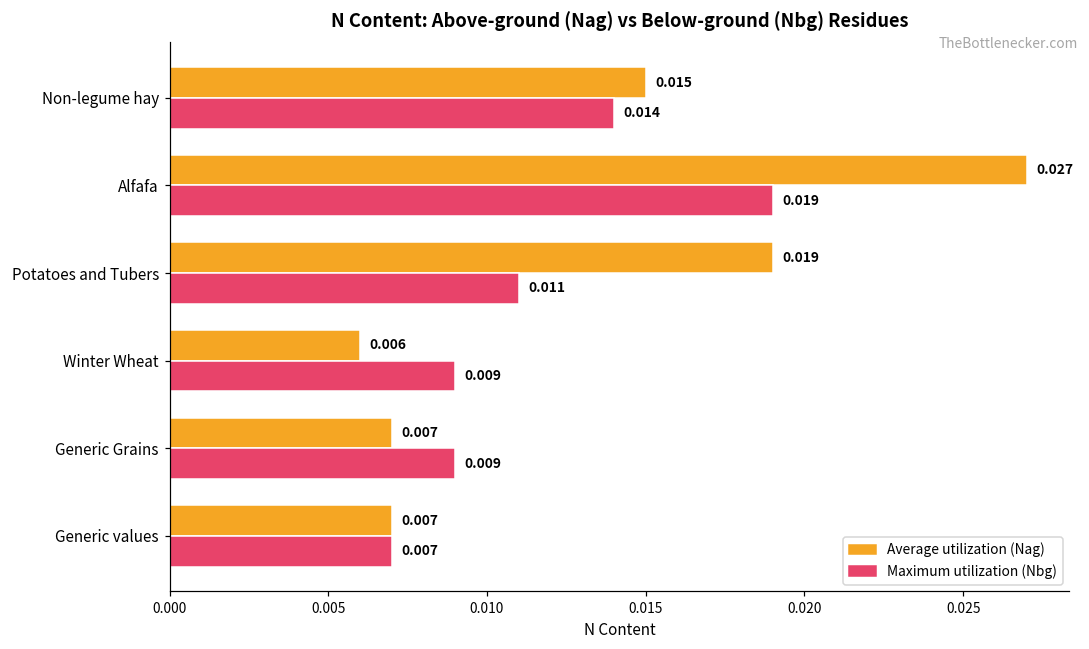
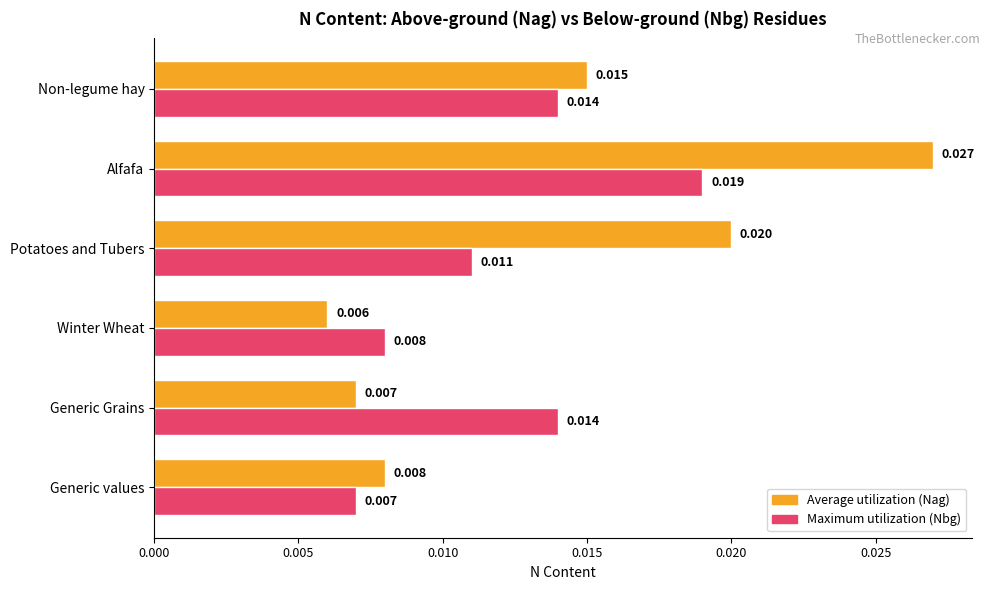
Average utilization (Nag), Potatoes and Tubers: 0.019 -> 0.020
Maximum utilization (Nbg), Winter Wheat: 0.009 -> 0.008
Maximum utilization (Nbg), Generic Grains: 0.009 -> 0.014
Average utilization (Nag), Generic values: 0.007 -> 0.008
